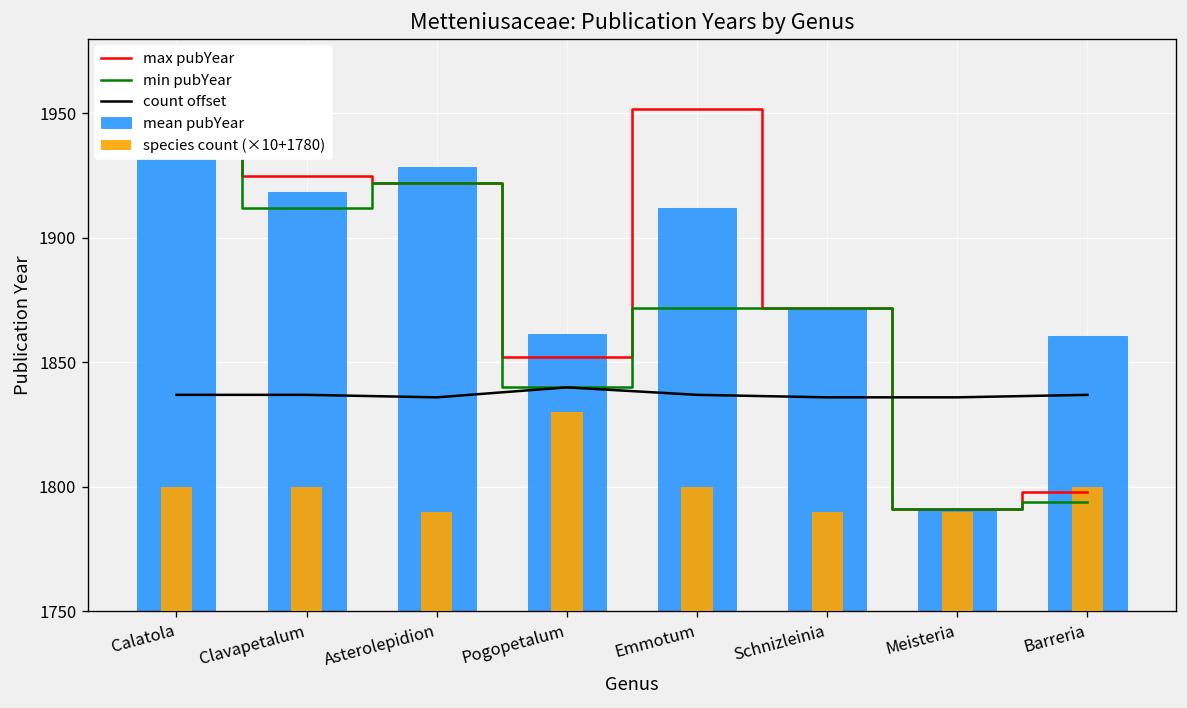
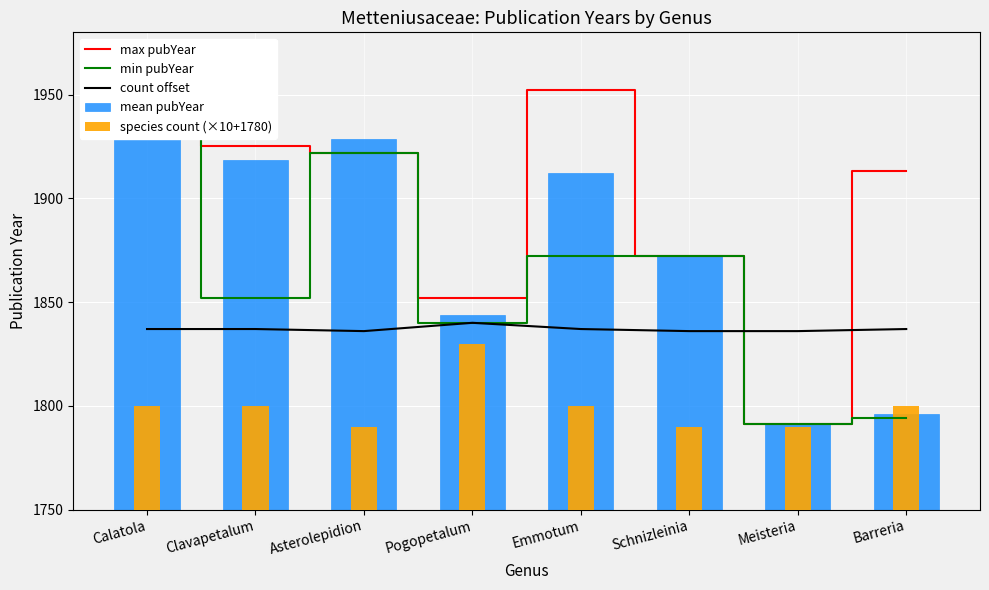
min pubYear, Clavapetalum: 1912 -> 1852
mean pubYear, Pogopetalum: 1862 -> 1844
max pubYear, Barreria: 1798 -> 1913
mean pubYear, Barreria: 1861 -> 1796
